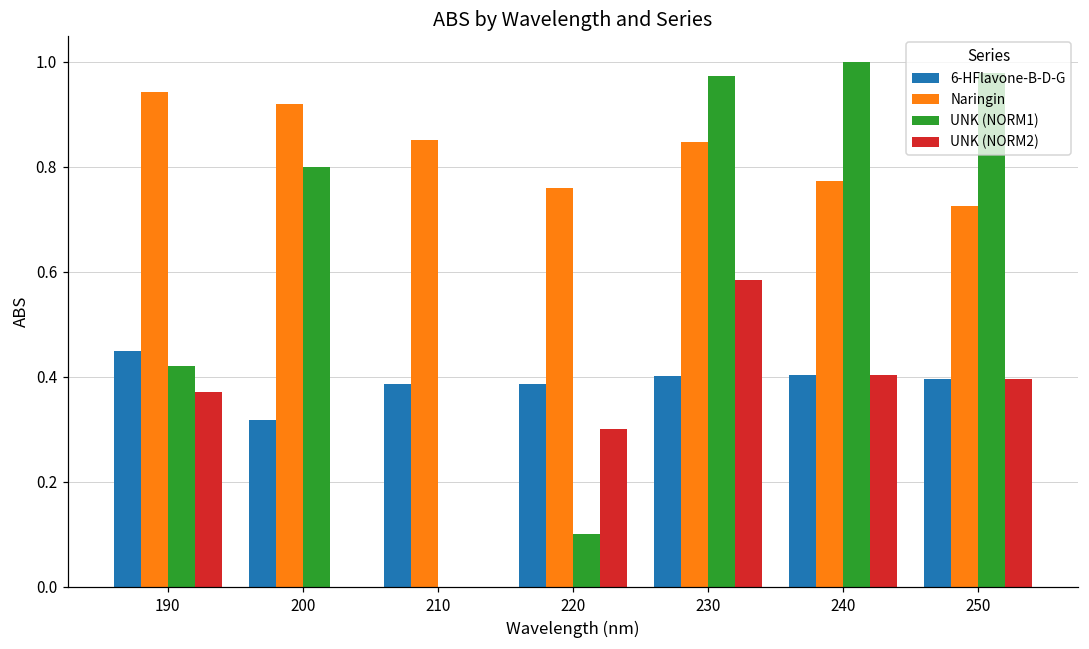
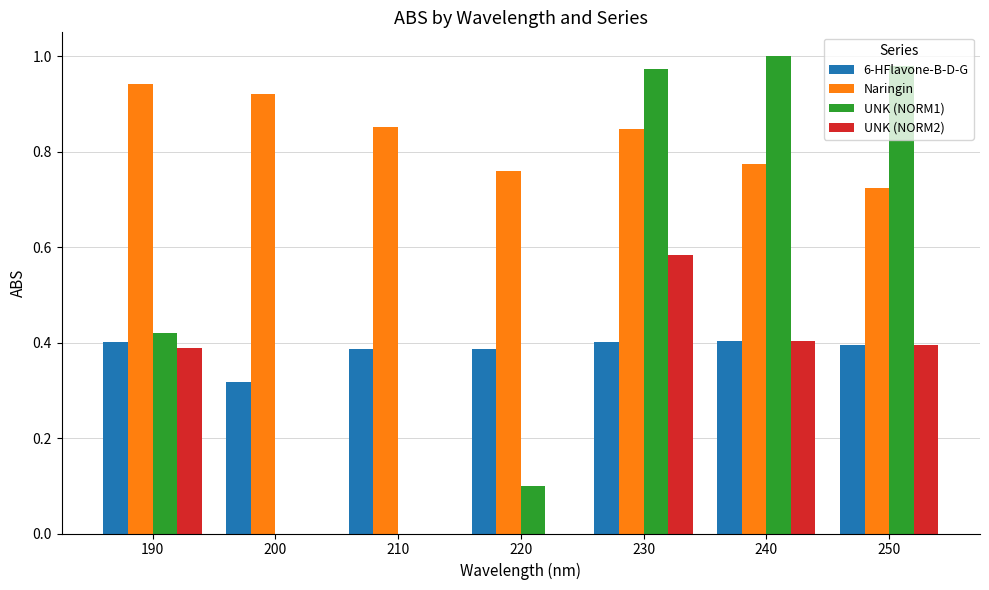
6-HFlavone-B-D-G, 190: 0.45 -> 0.40
UNK (NORM2), 190: 0.37 -> 0.39
UNK (NORM1), 200: 0.8 -> 0.0
UNK (NORM2), 220: 0.3 -> 0.0
